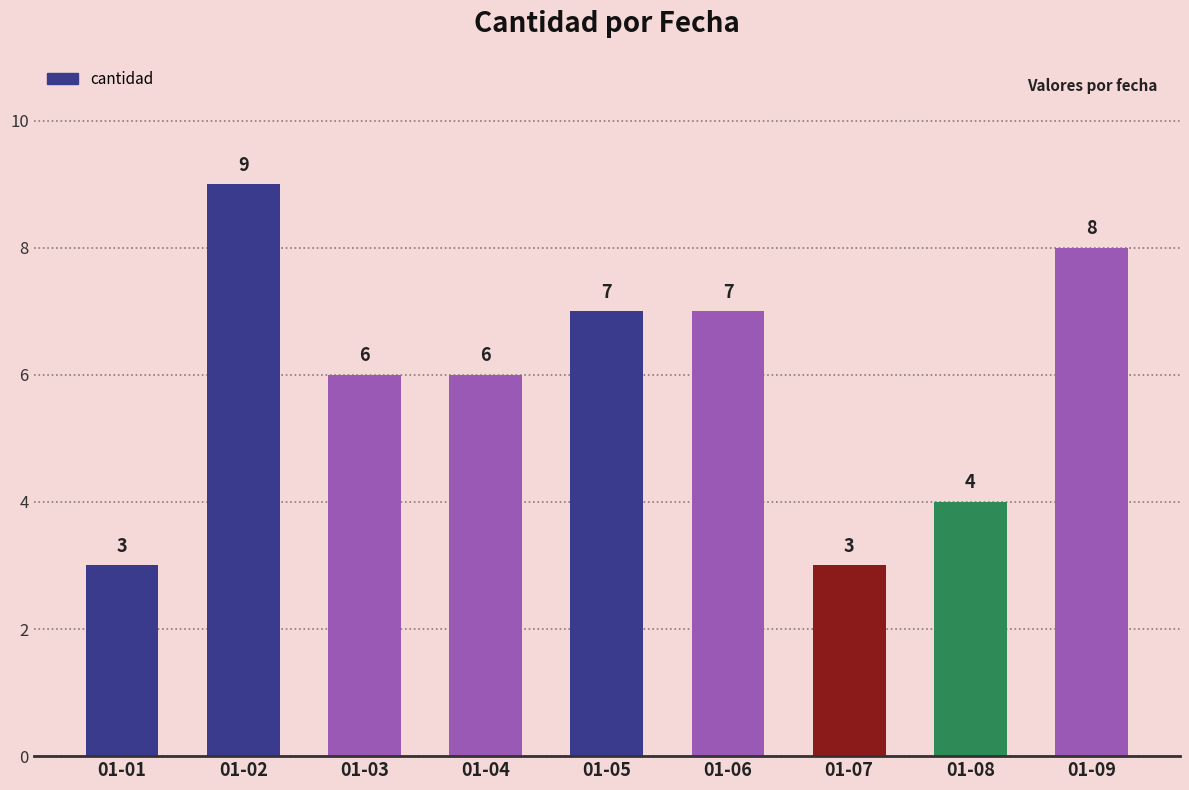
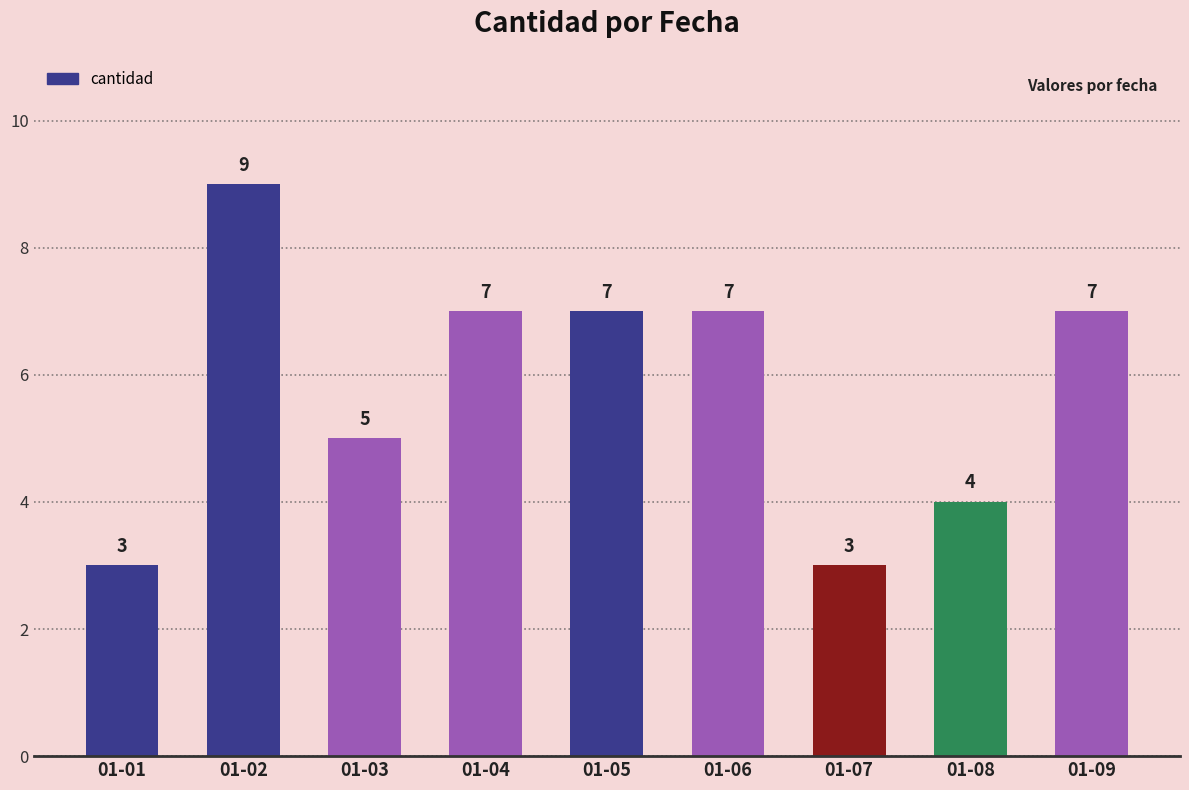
01-03: 6 -> 5
01-04: 6 -> 7
01-09: 8 -> 7
